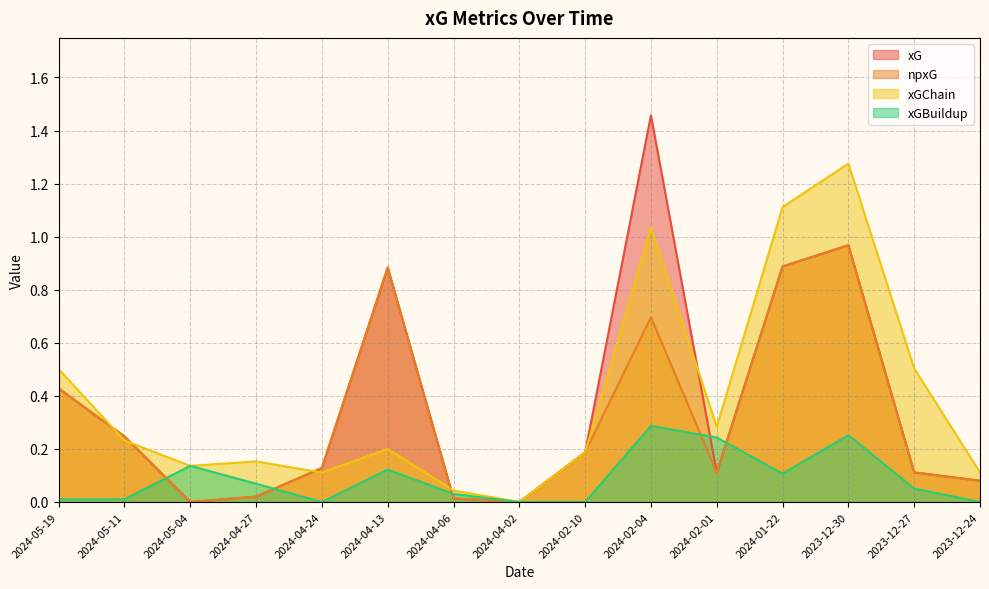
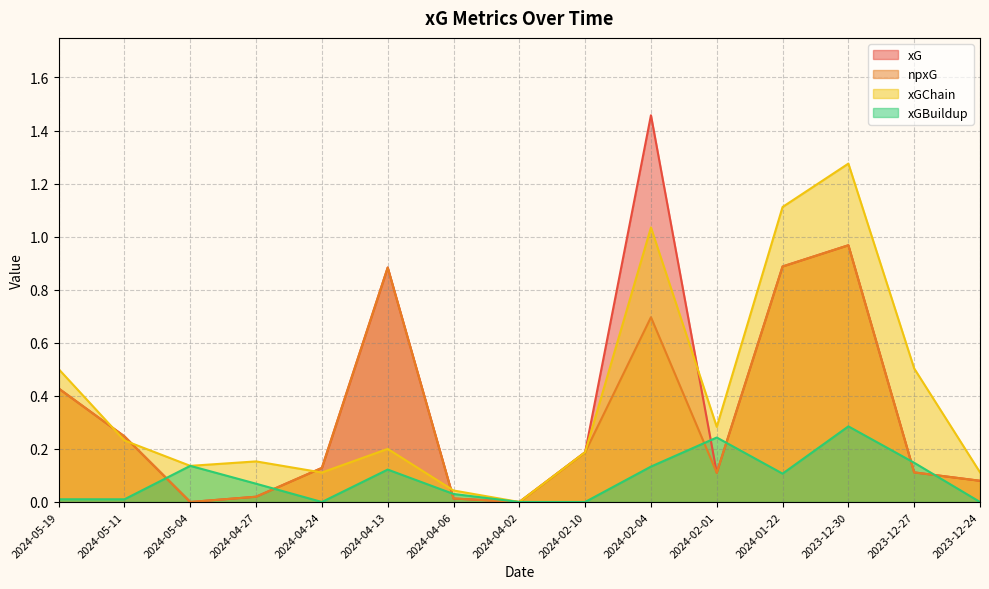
xGBuildup, 2024-02-04: 0.29 -> 0.13
xGBuildup, 2023-12-30: 0.25 -> 0.29
xGBuildup, 2023-12-27: 0.05 -> 0.15
